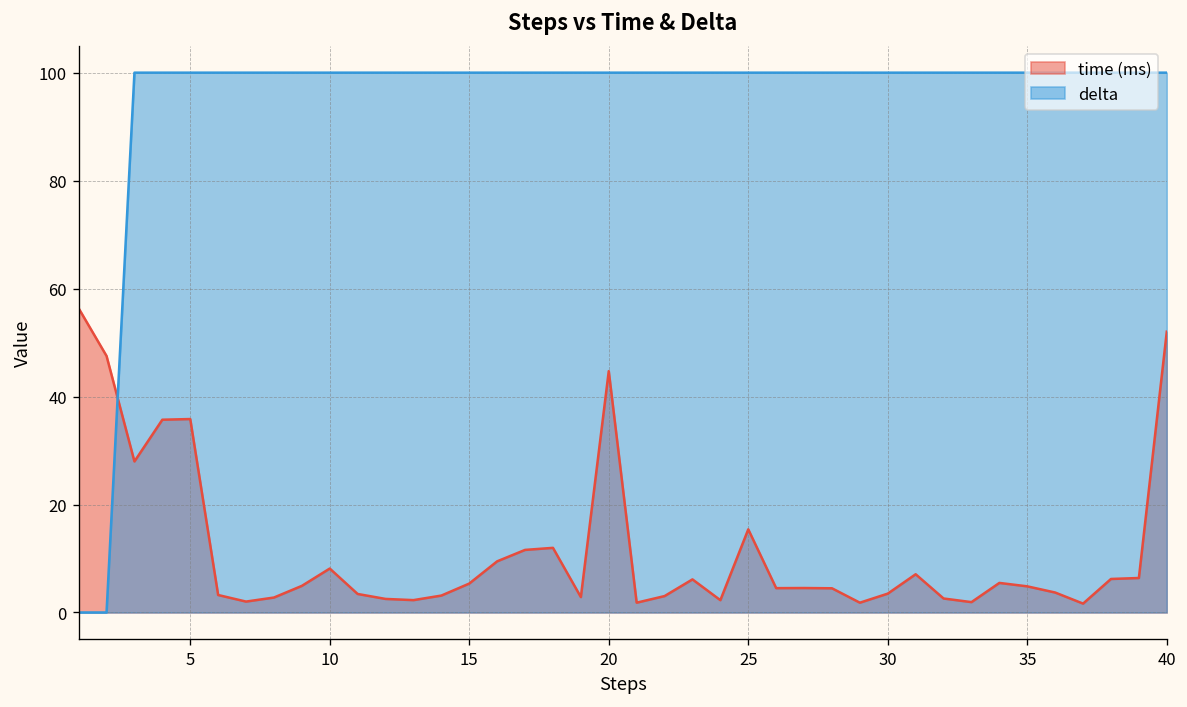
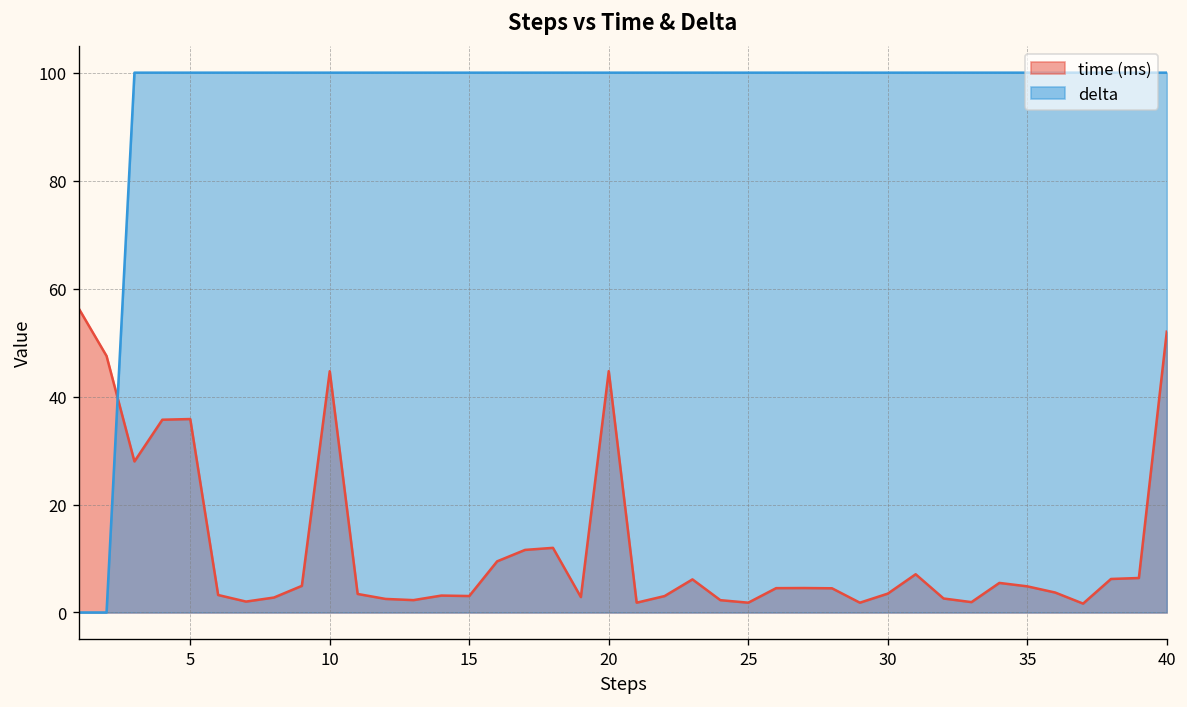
time (ms), 10: 8 -> 45
time (ms), 15: 5 -> 3
time (ms), 25: 15 -> 2
